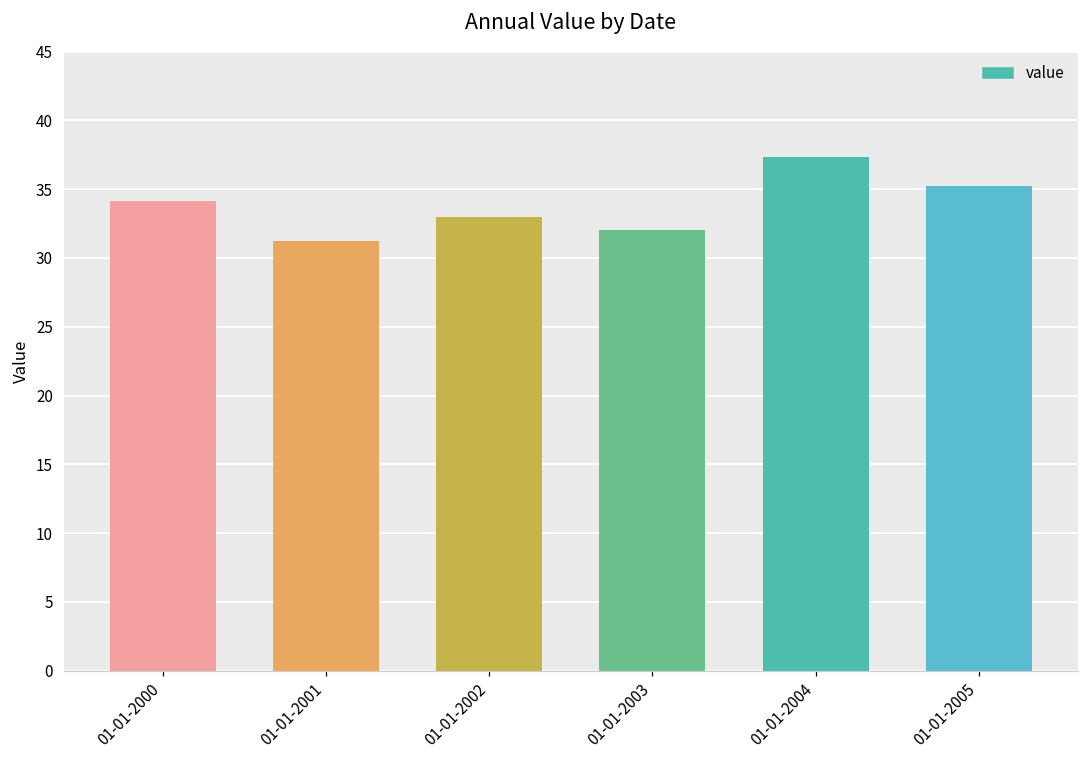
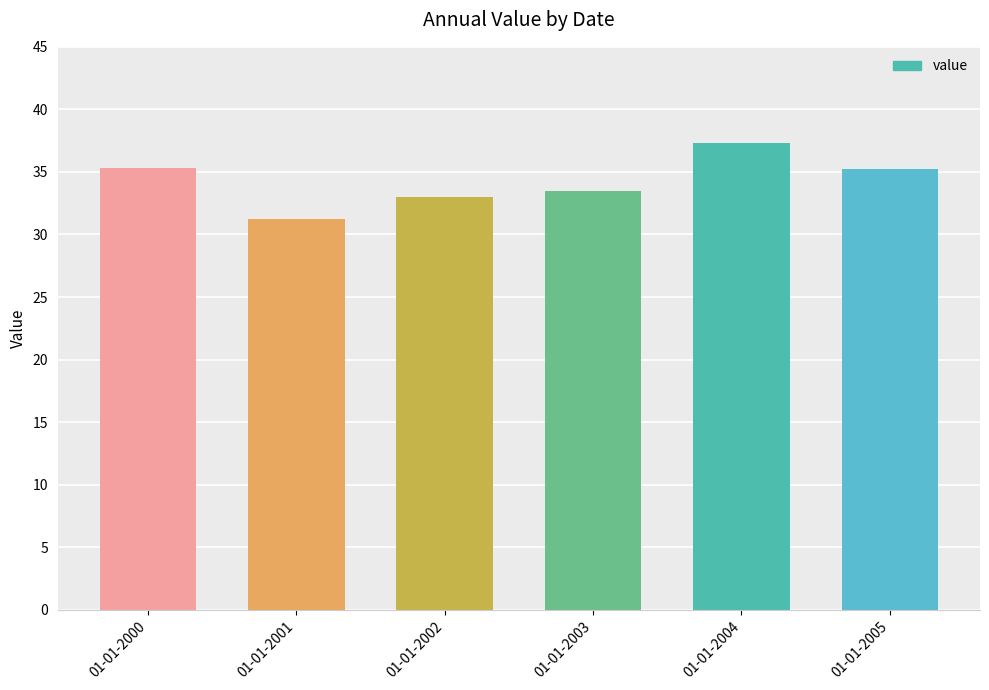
01-01-2000: 34.1 -> 35.3
01-01-2003: 32.1 -> 33.5
